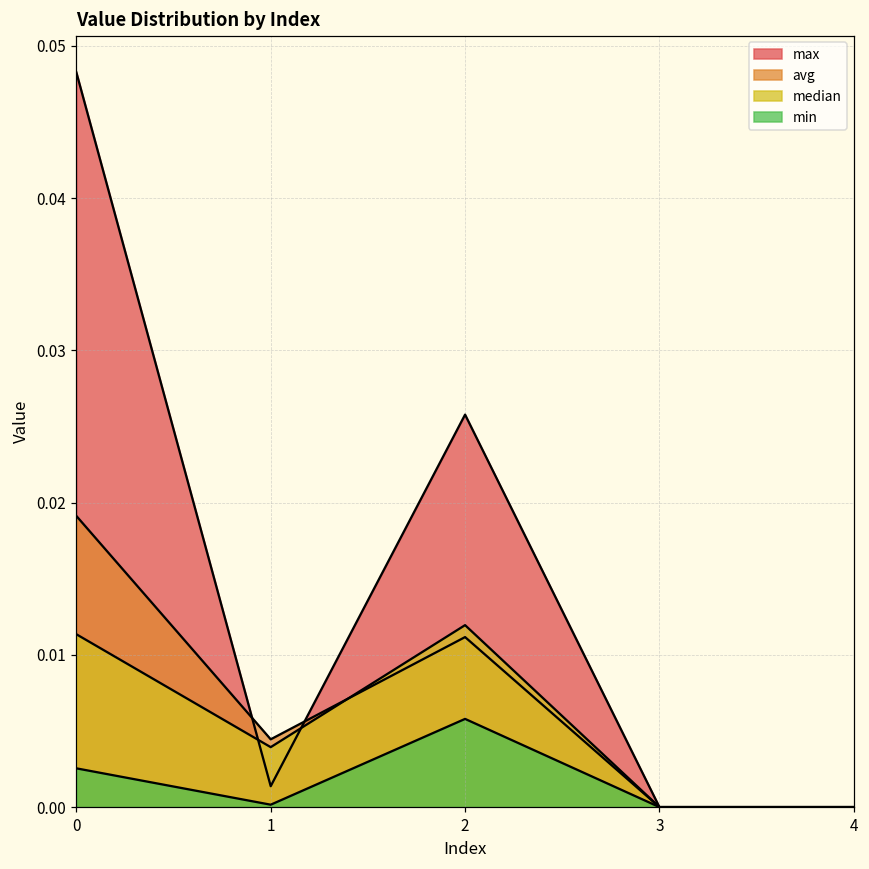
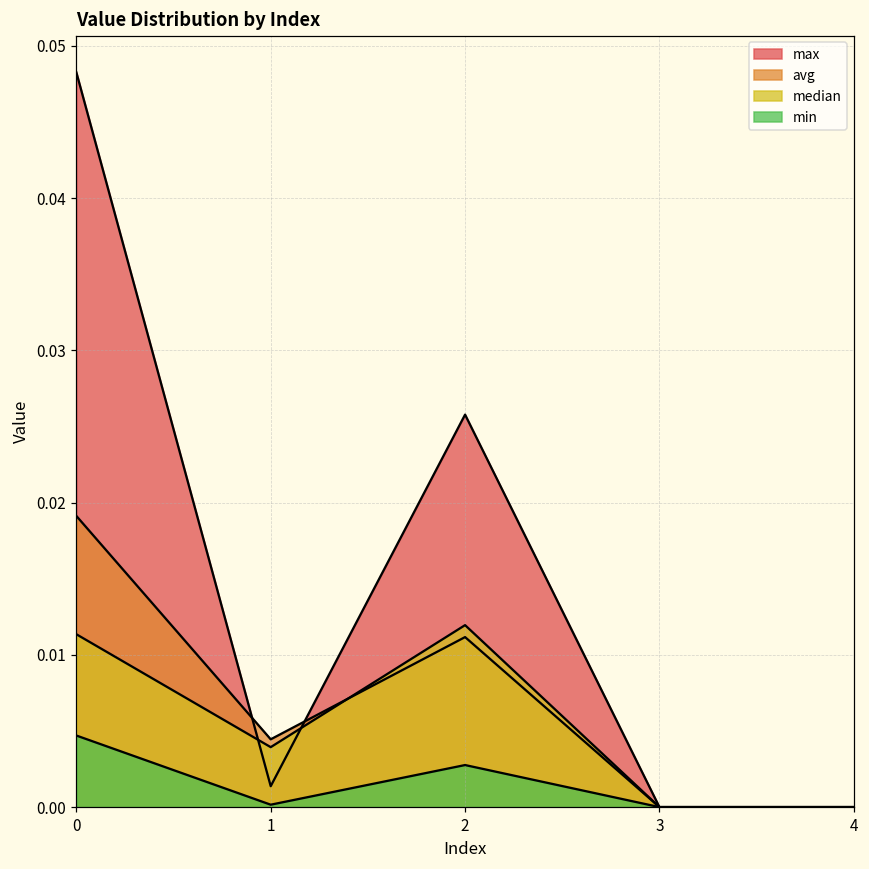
min, 0: 0.0025 -> 0.0047
min, 2: 0.0058 -> 0.0028
